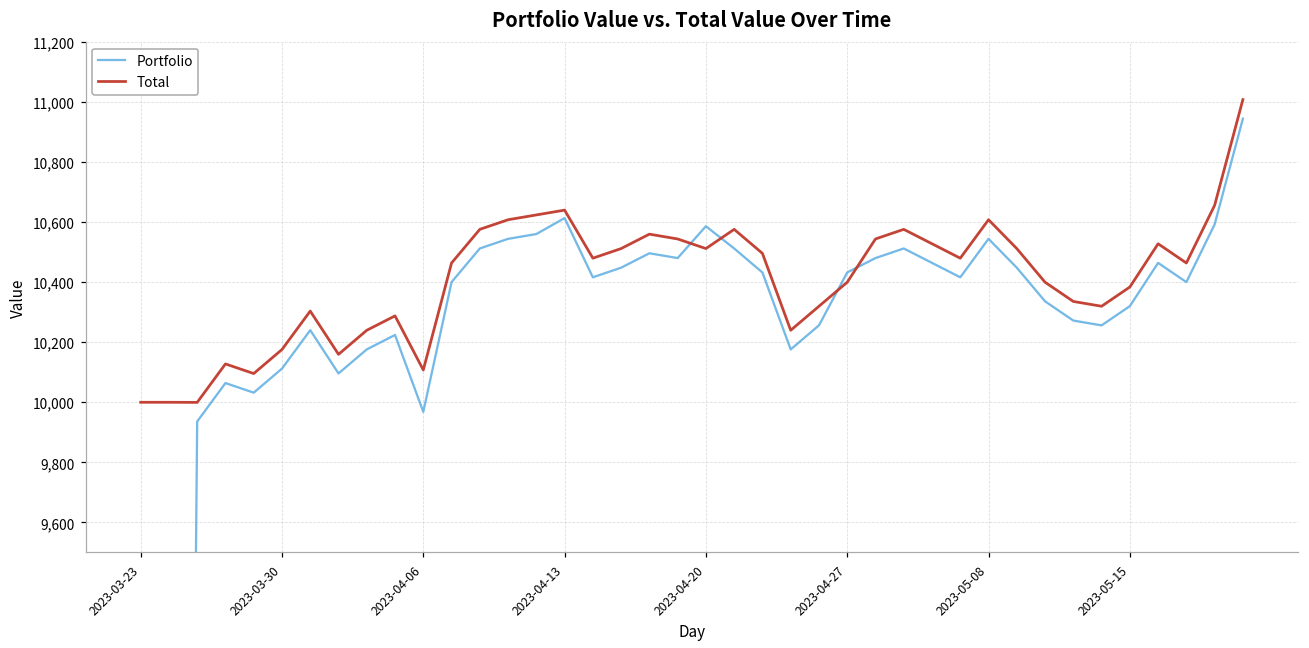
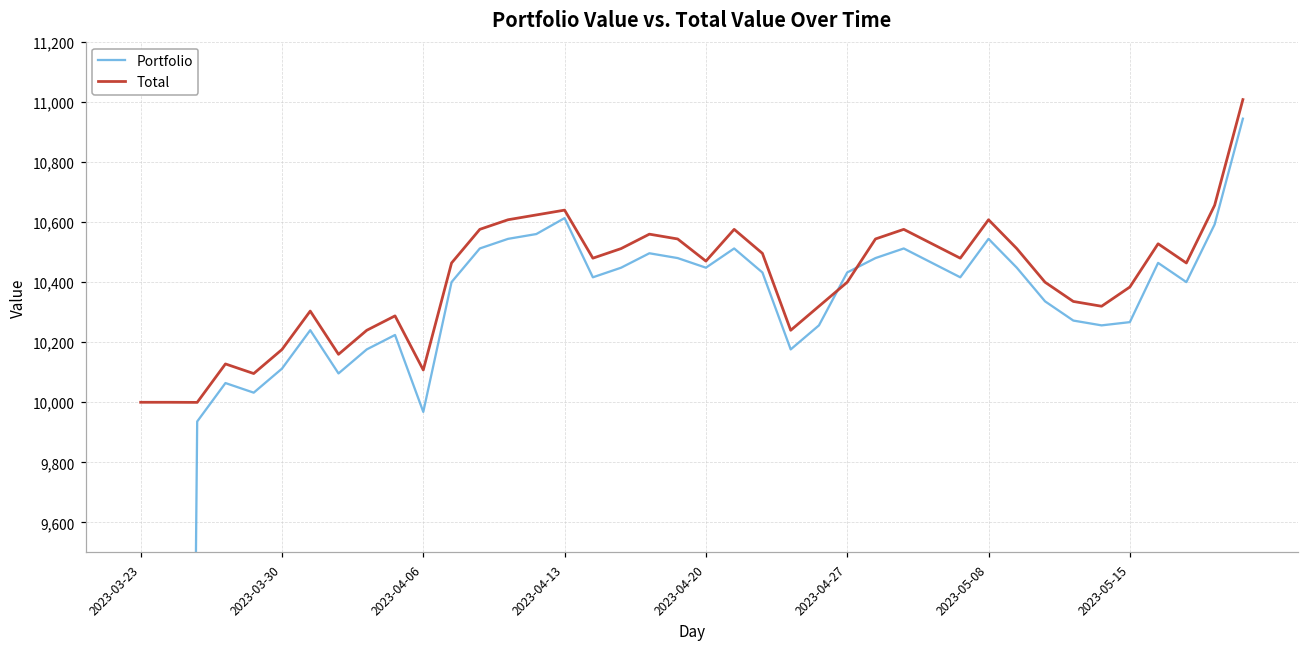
Portfolio, 2023-04-20: 10,590 -> 10,450
Total, 2023-04-20: 10,510 -> 10,470
Portfolio, 2023-05-15: 10,320 -> 10,270
